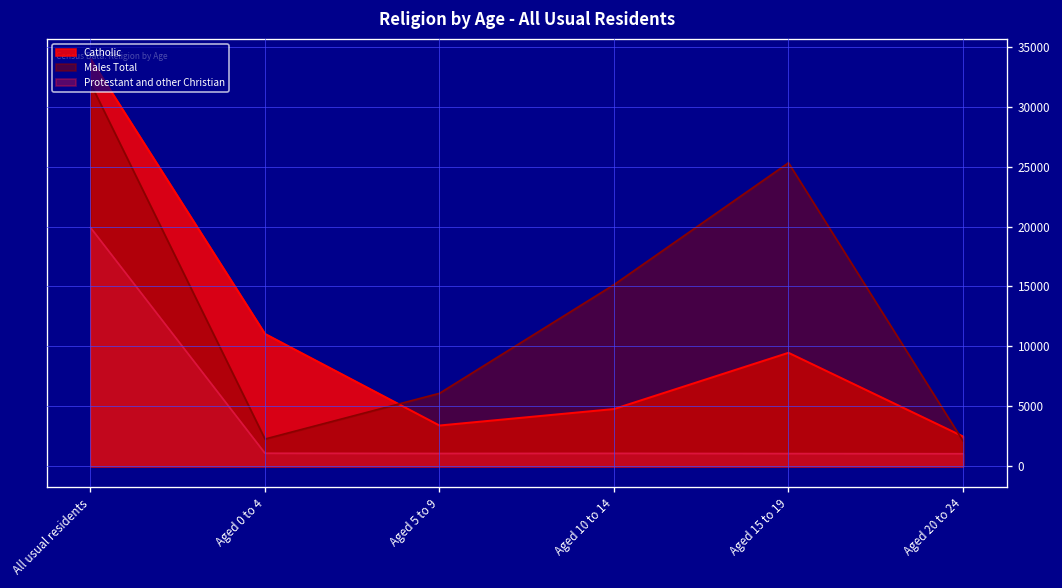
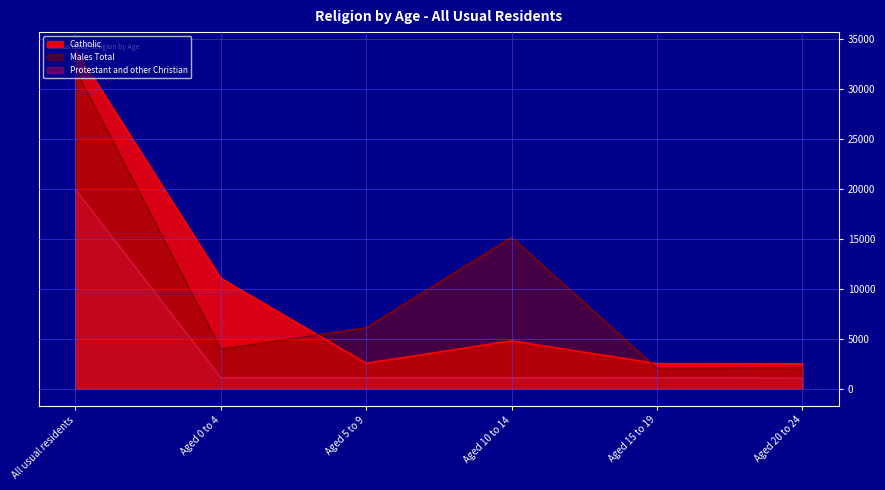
Males Total, Aged 0 to 4: 2000 -> 4000
Catholic, Aged 5 to 9: 3400 -> 2500
Catholic, Aged 15 to 19: 9000 -> 2000
Males Total, Aged 15 to 19: 25000 -> 2000
